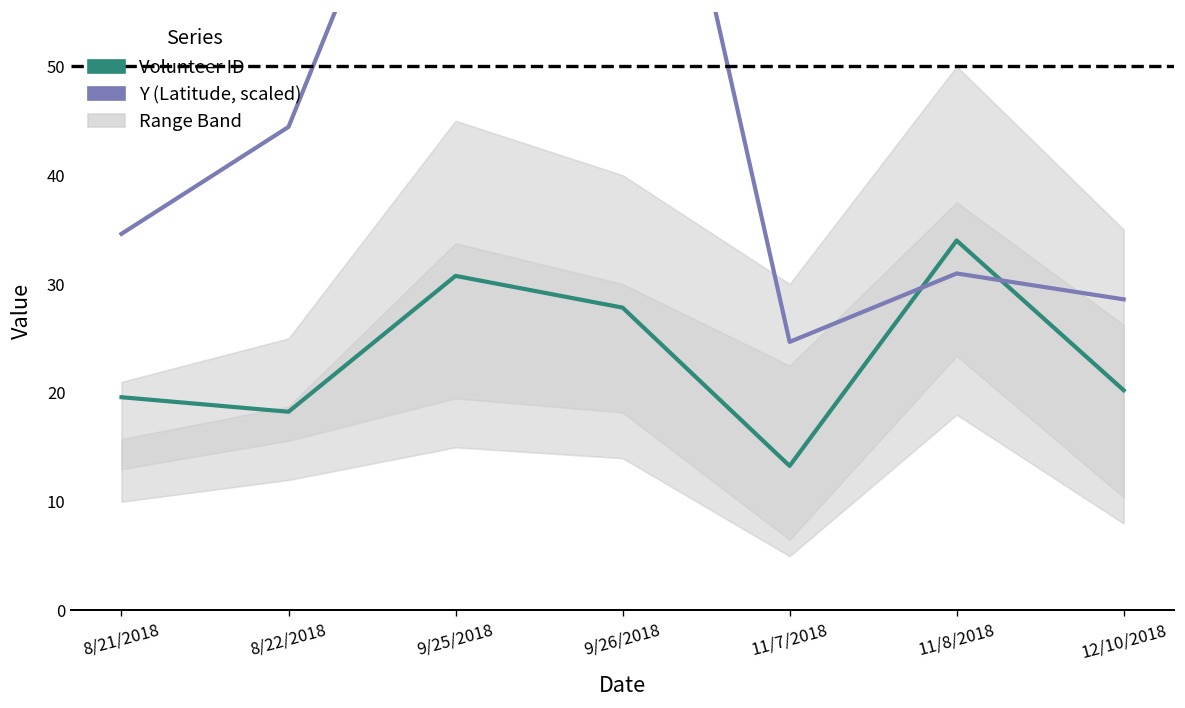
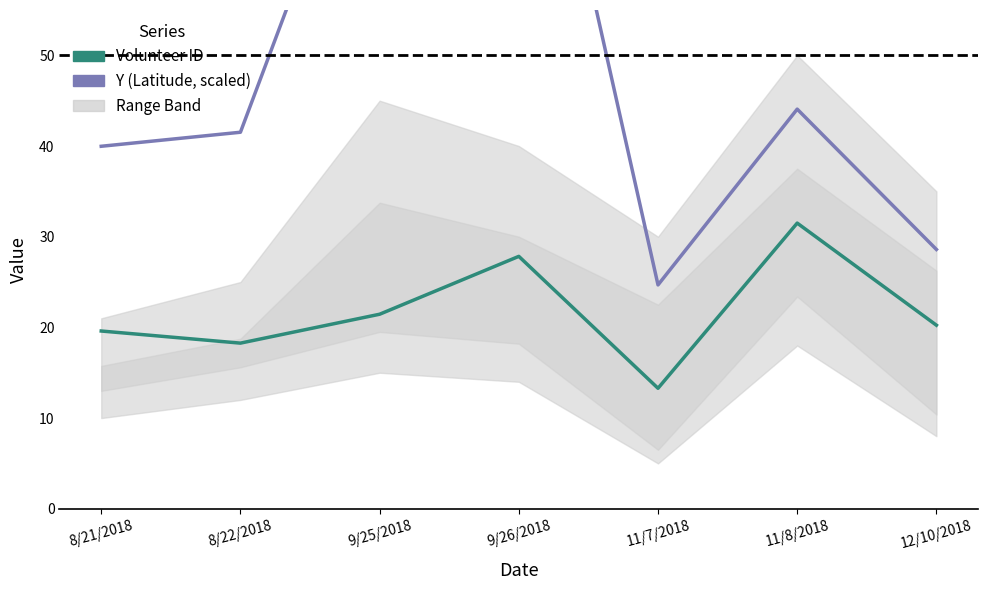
Y (Latitude, scaled), 8/21/2018: 35 -> 40
Y (Latitude, scaled), 8/22/2018: 44 -> 42
Volunteer ID, 9/25/2018: 31 -> 21
Volunteer ID, 11/8/2018: 34 -> 32
Y (Latitude, scaled), 11/8/2018: 31 -> 44
